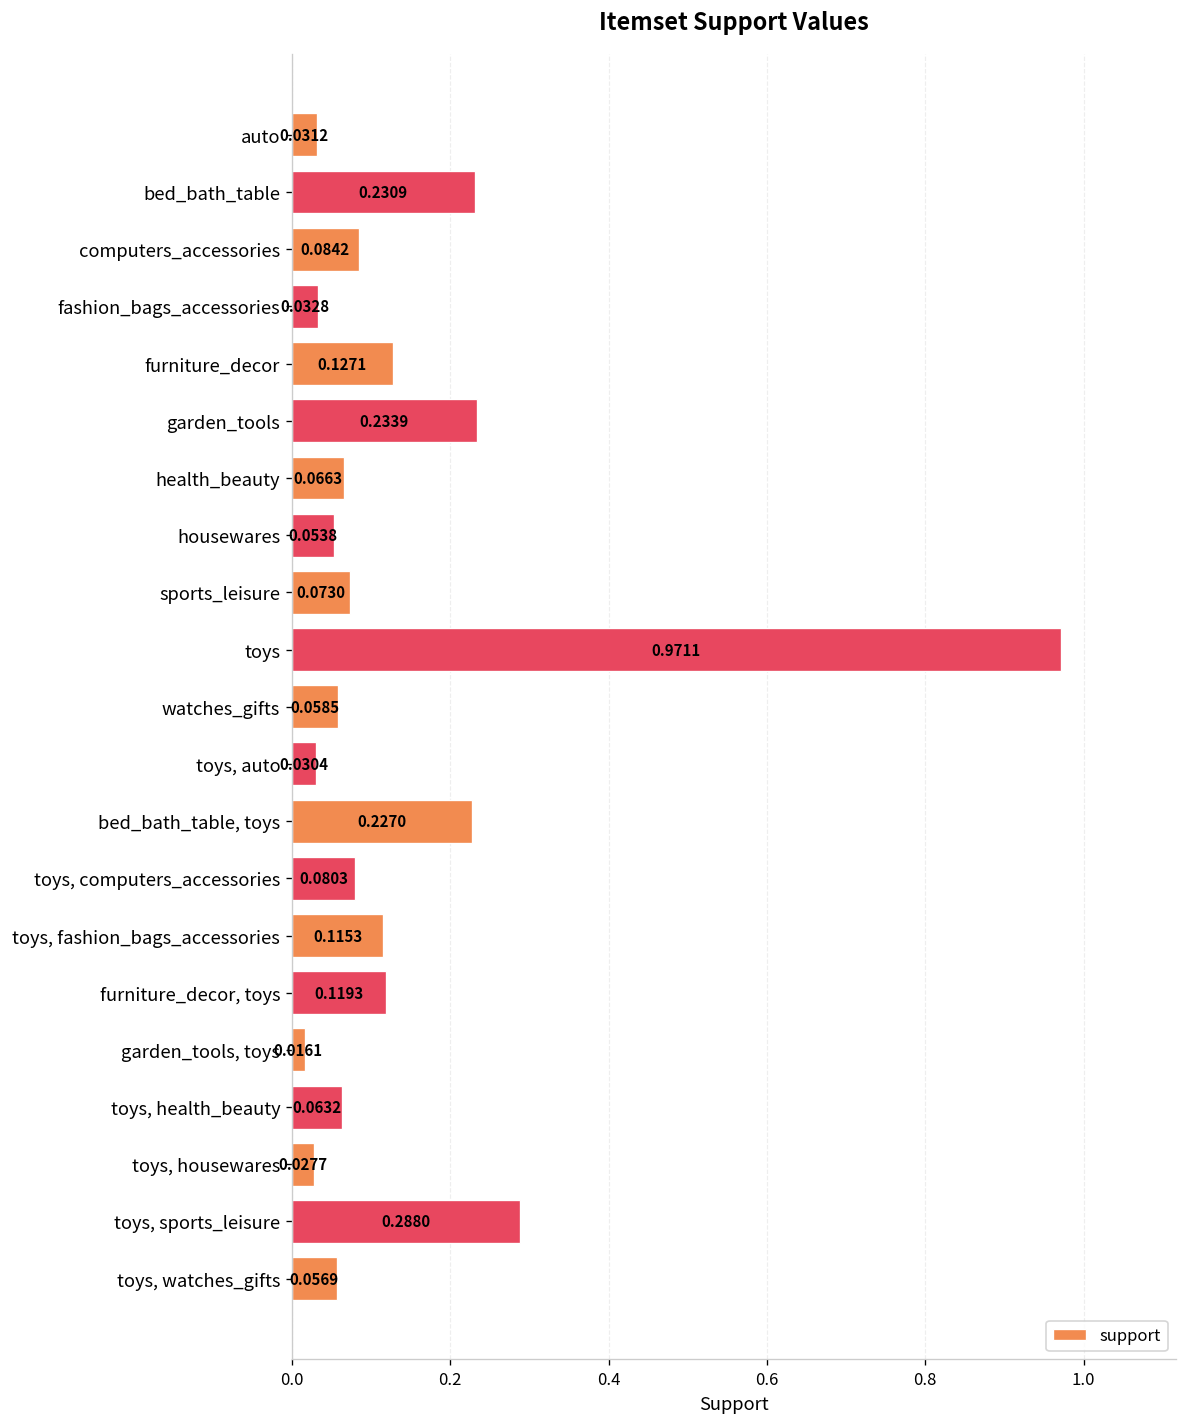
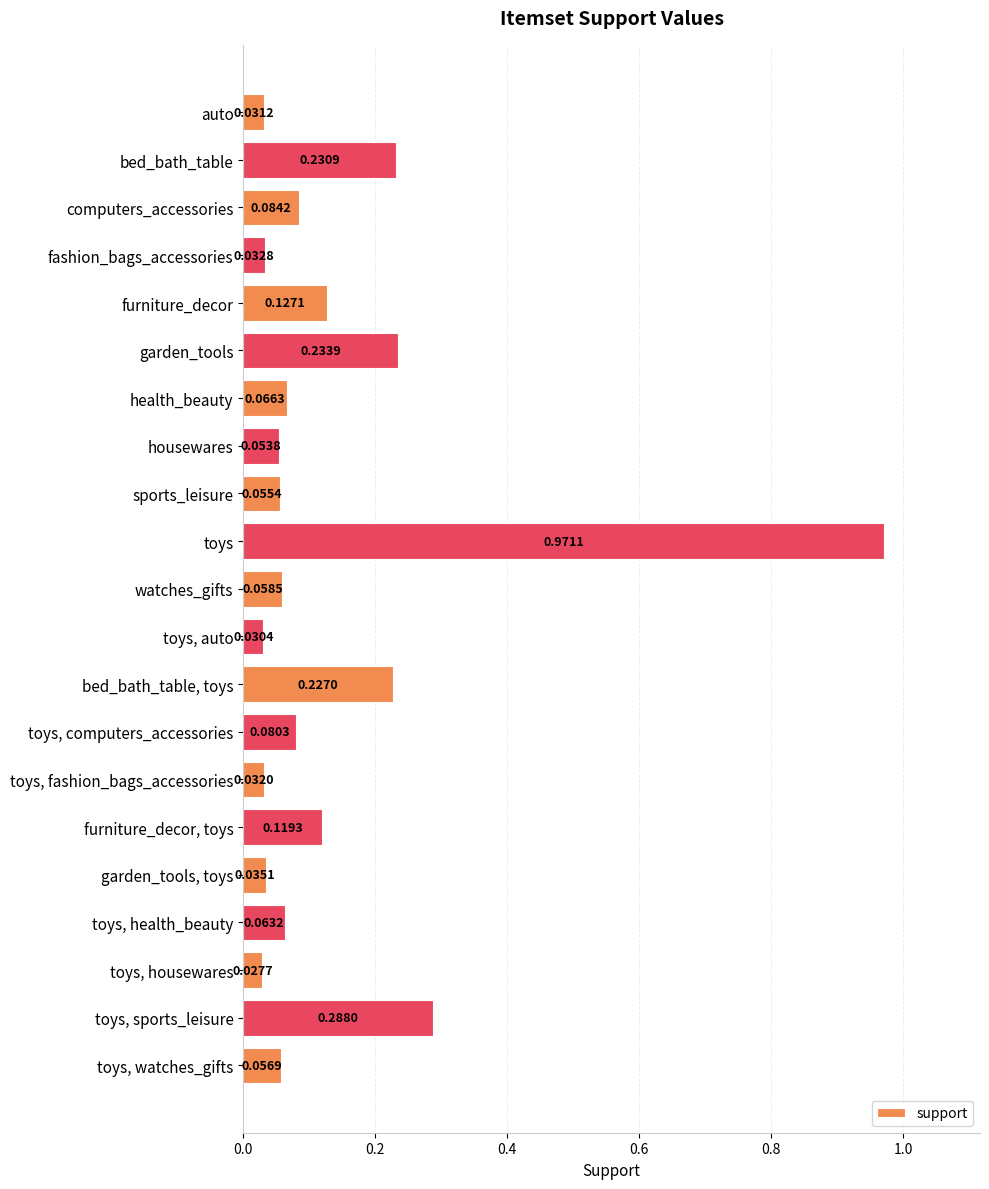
sports_leisure: 0.0730 -> 0.0554
toys, fashion_bags_accessories: 0.1153 -> 0.0320
garden_tools, toys: 0.0161 -> 0.0351
